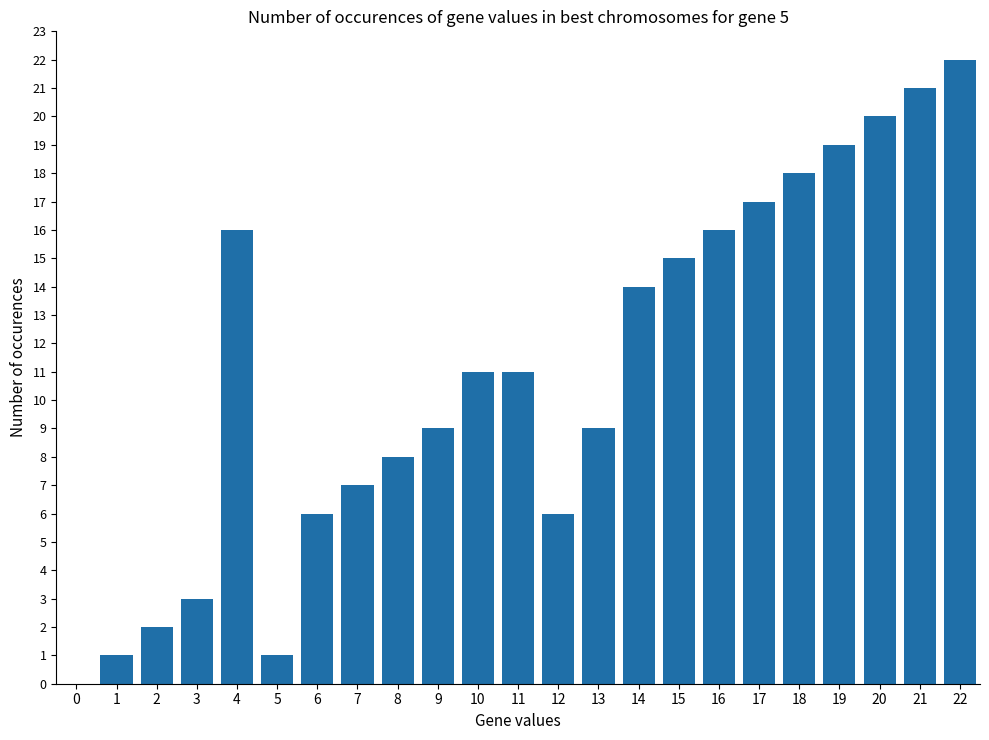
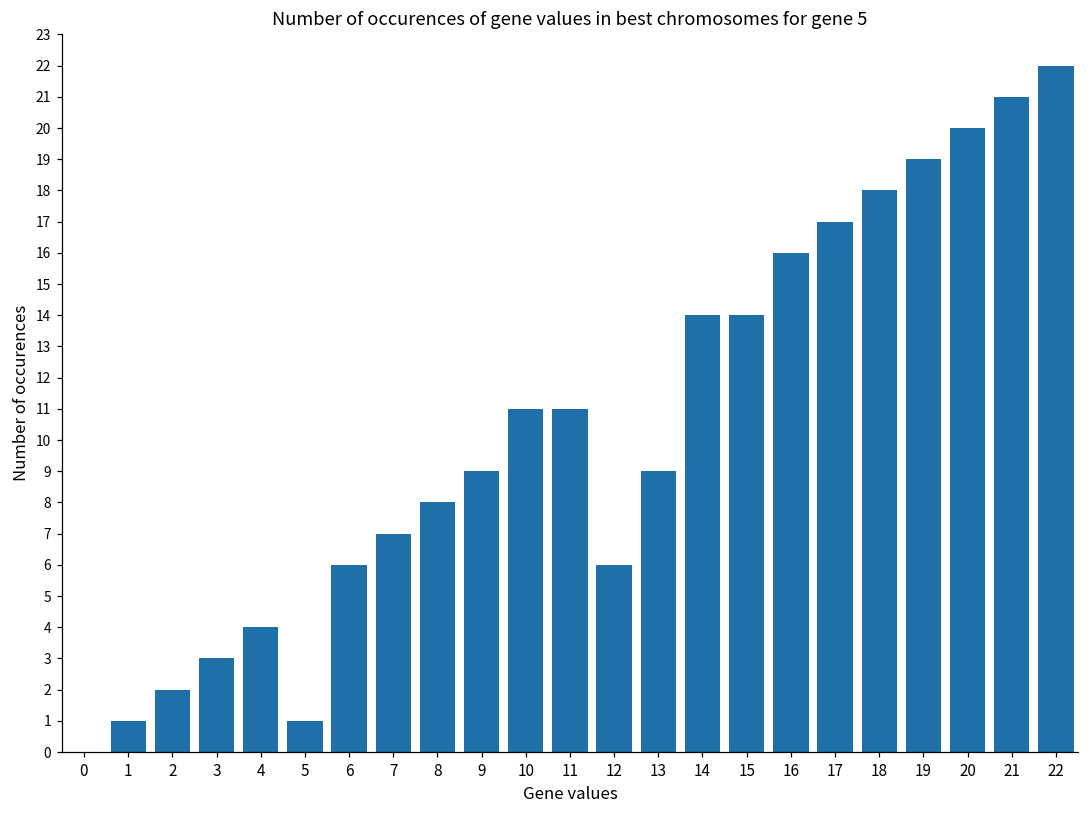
4: 16 -> 4
15: 15 -> 14
